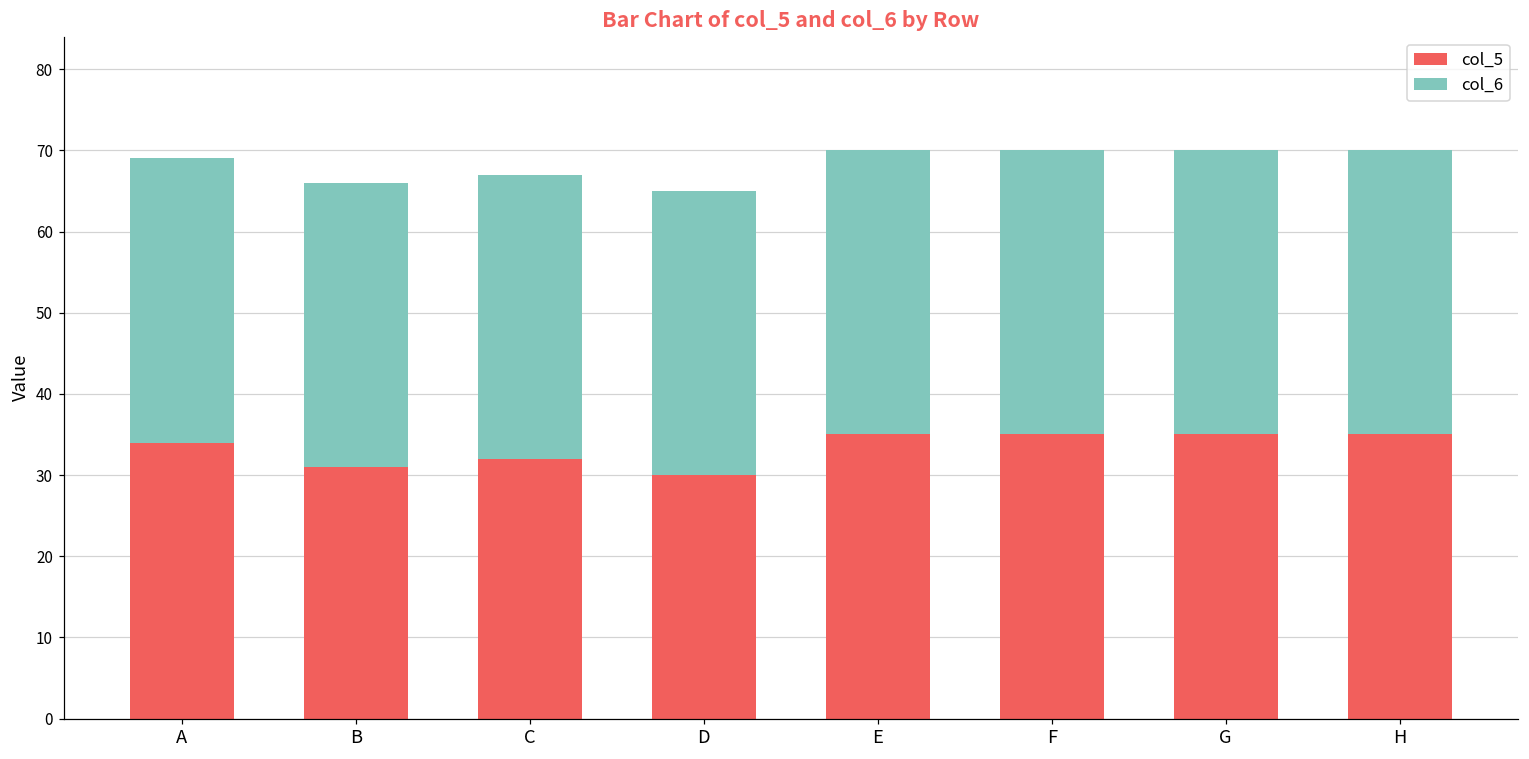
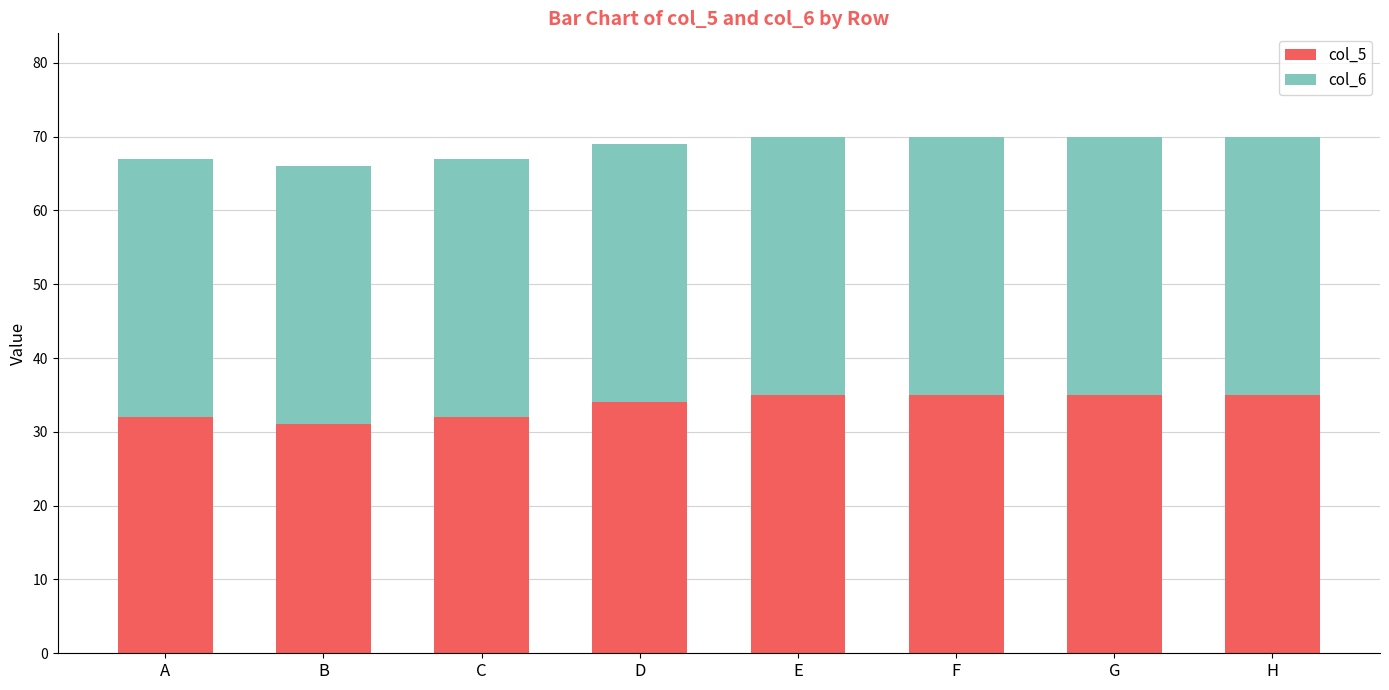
col_5, A: 34 -> 32
col_5, D: 30 -> 34
